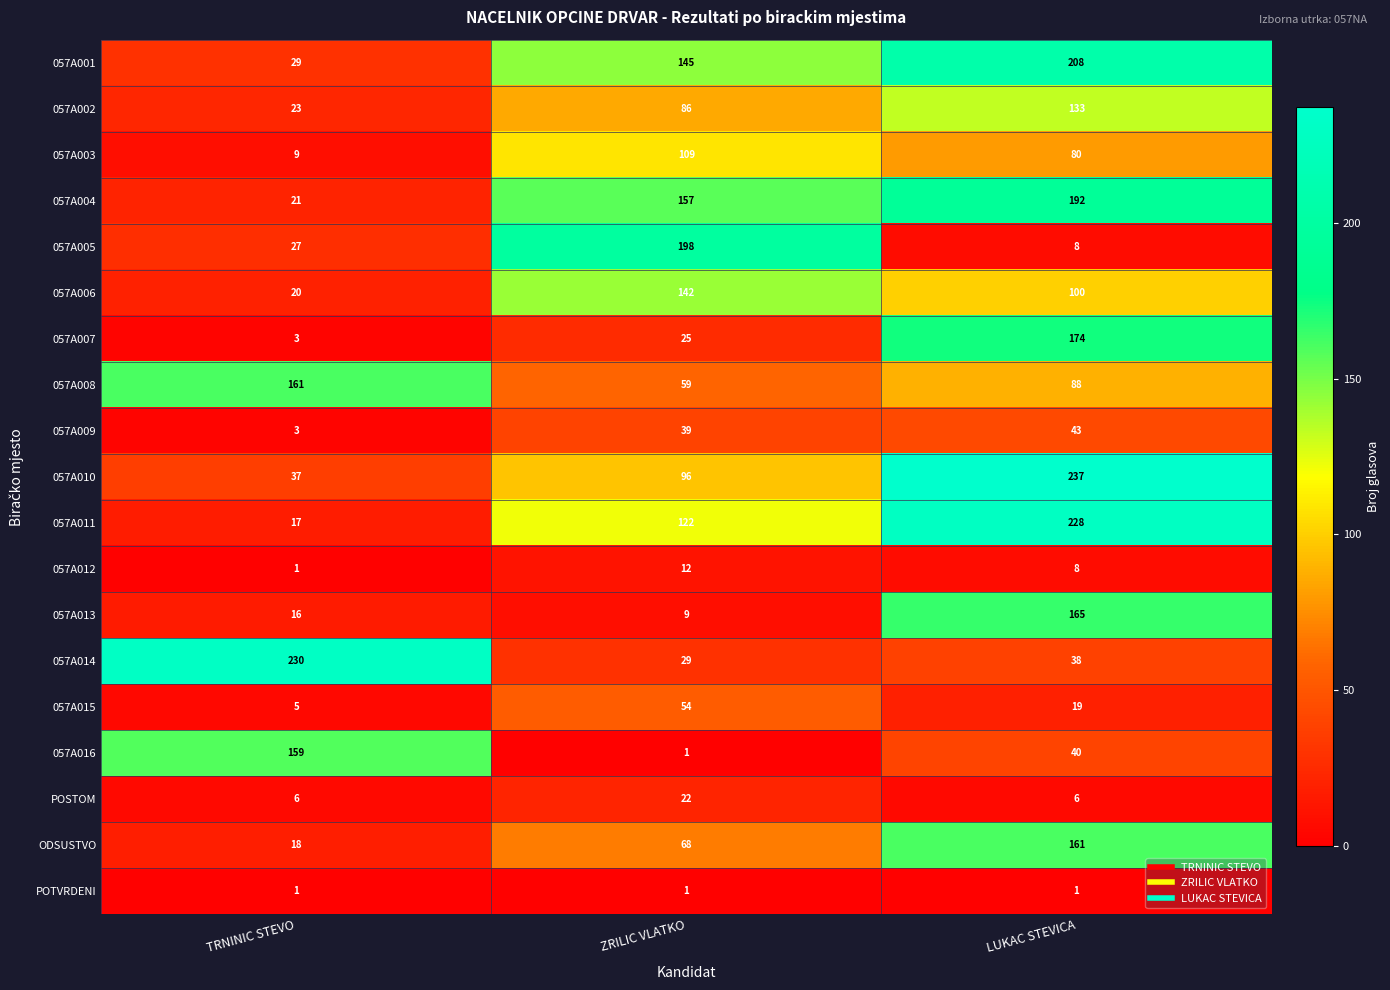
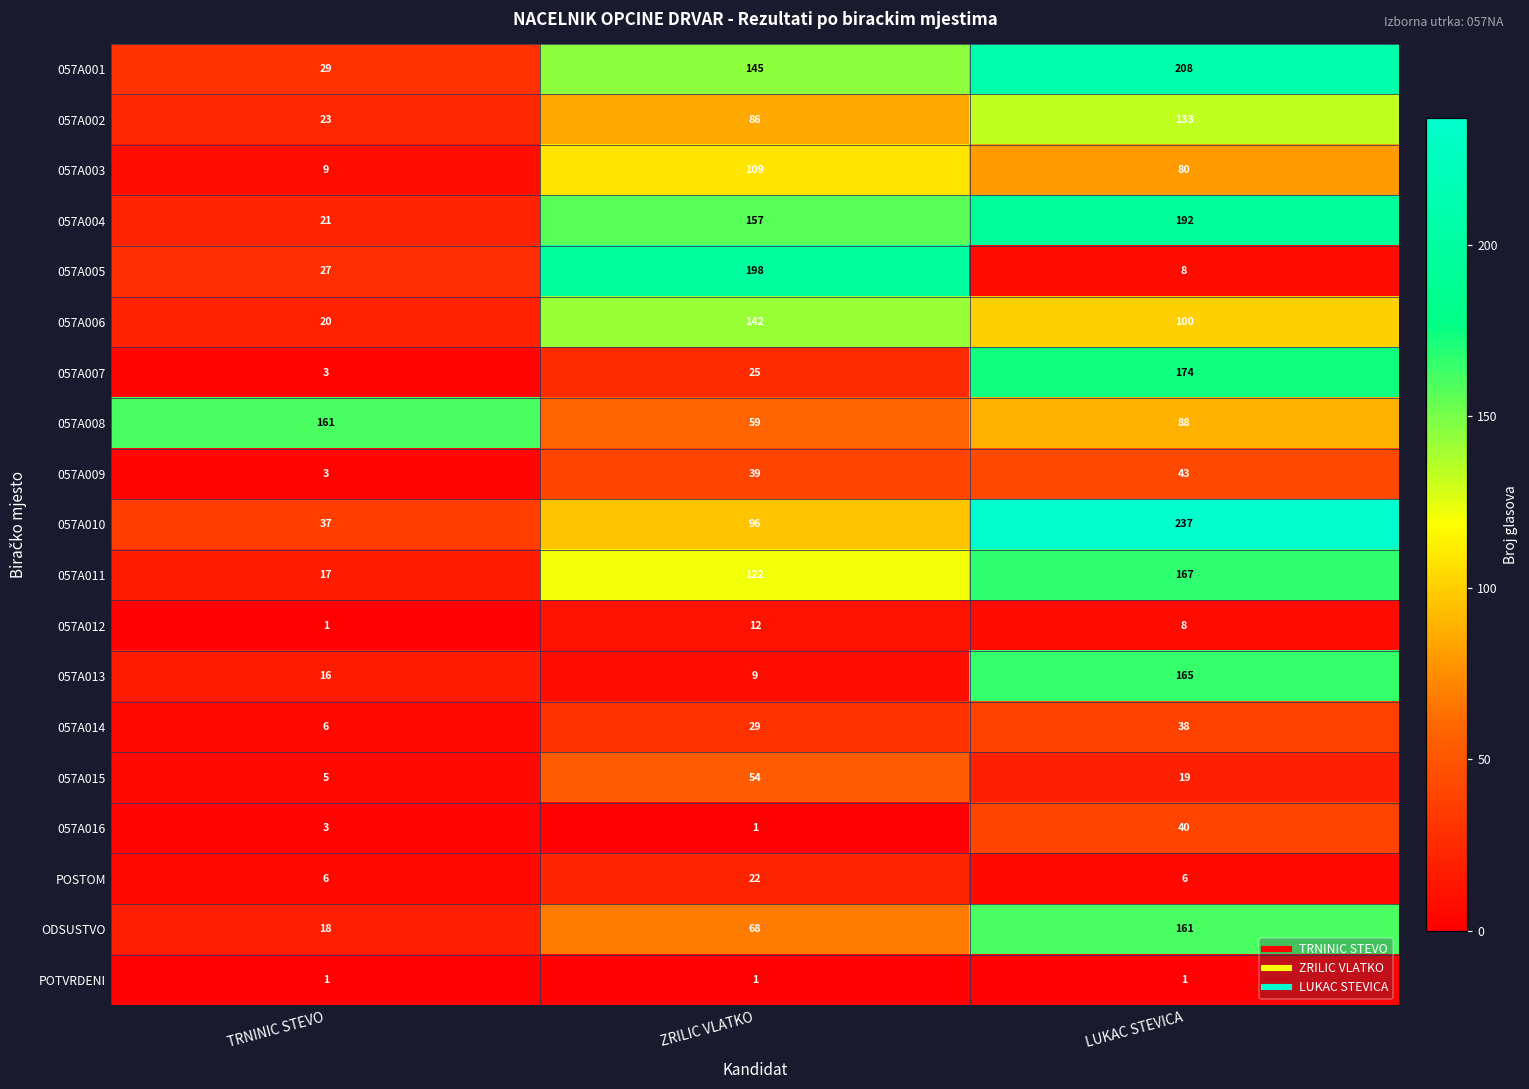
057A011, LUKAC STEVICA: 228 -> 167
057A014, TRNINIC STEVO: 230 -> 6
057A016, TRNINIC STEVO: 159 -> 3
